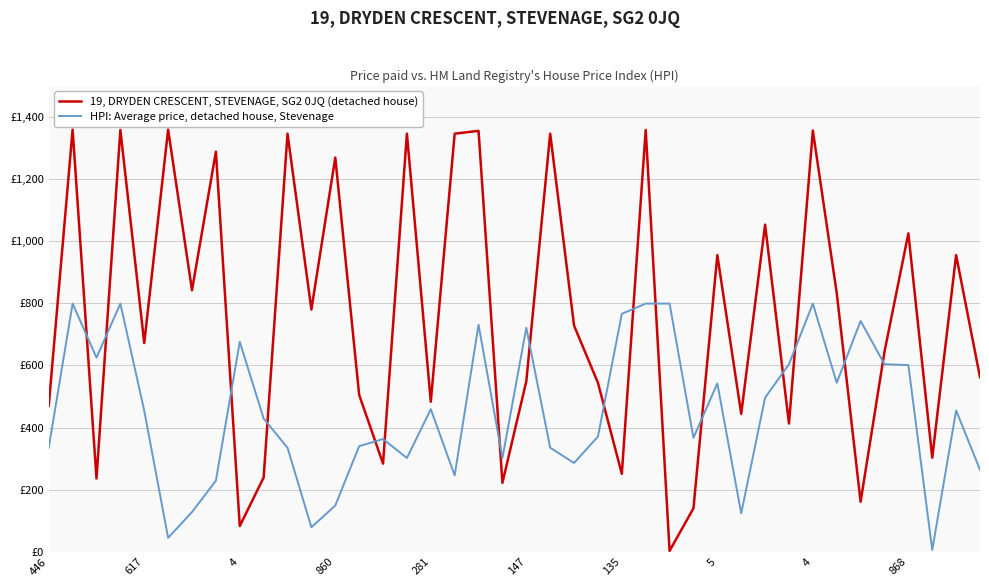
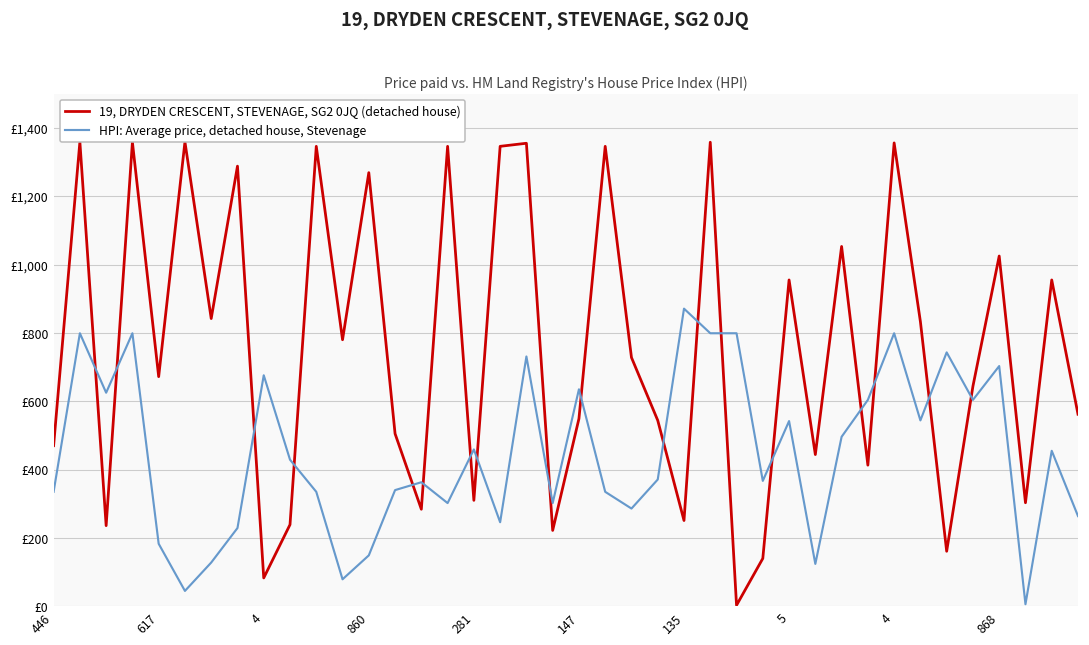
HPI: Average price, detached house, Stevenage, 617: £450 -> £180
19, DRYDEN CRESCENT, STEVENAGE, SG2 0JQ (detached house), 281: £480 -> £310
HPI: Average price, detached house, Stevenage, 147: £720 -> £640
HPI: Average price, detached house, Stevenage, 135: £770 -> £870
HPI: Average price, detached house, Stevenage, 868: £600 -> £700
